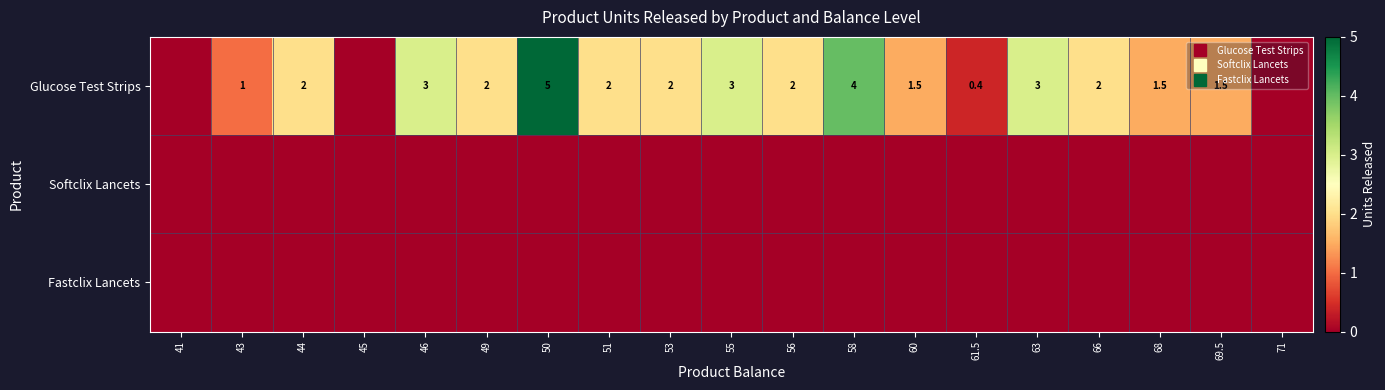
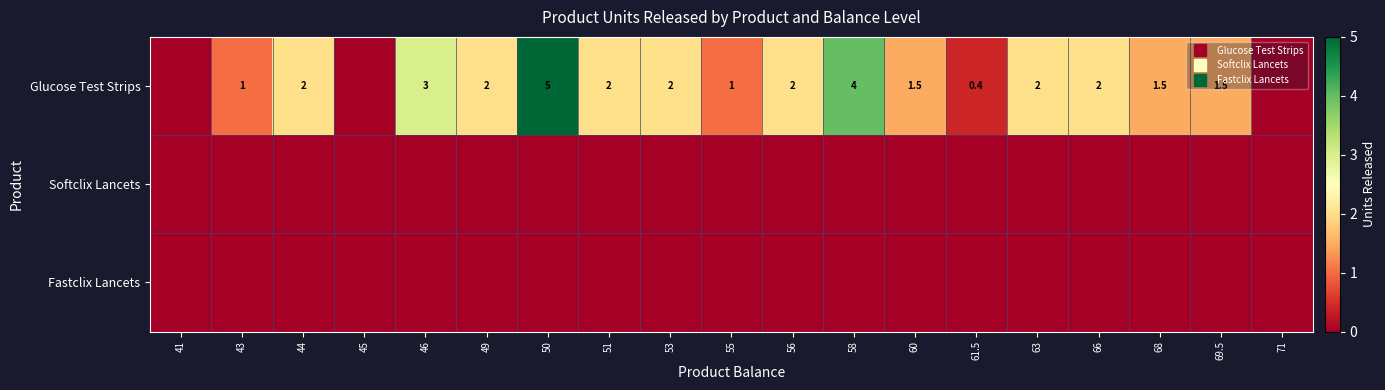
Glucose Test Strips, 55: 3 -> 1
Glucose Test Strips, 63: 3 -> 2
